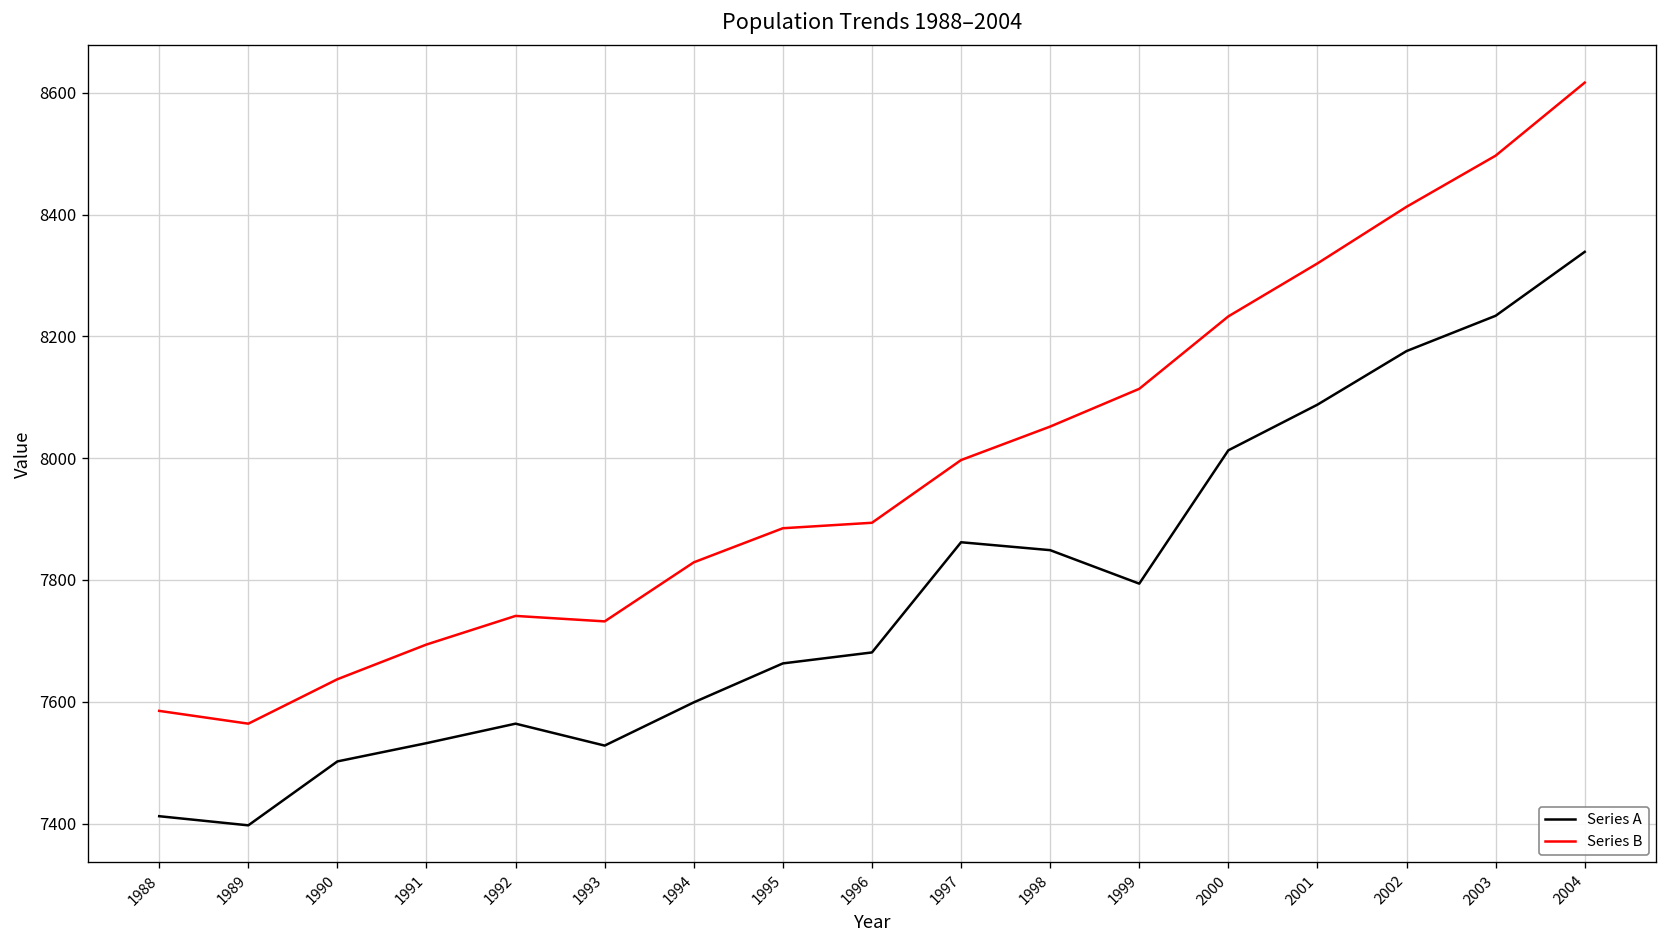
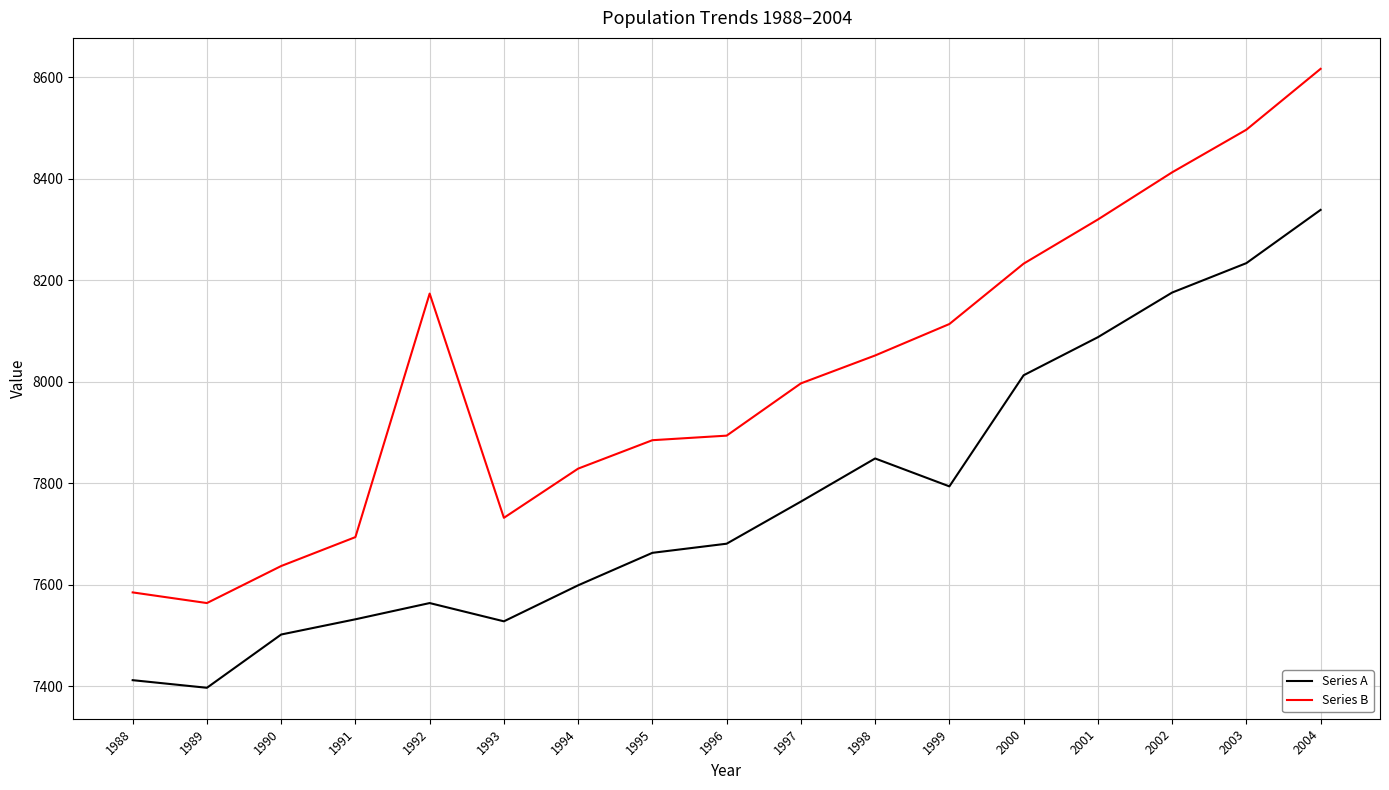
Series B, 1992: 7740 -> 8170
Series A, 1997: 7860 -> 7760
